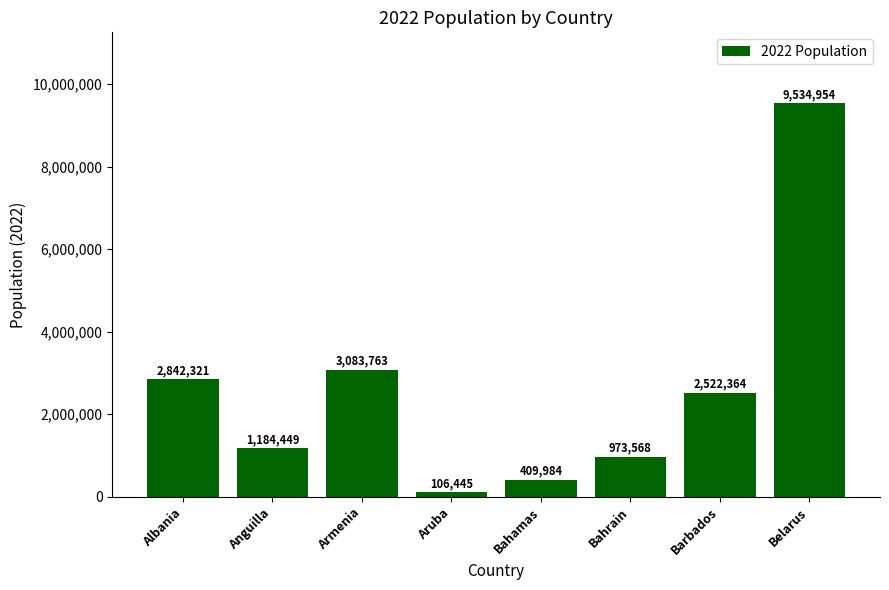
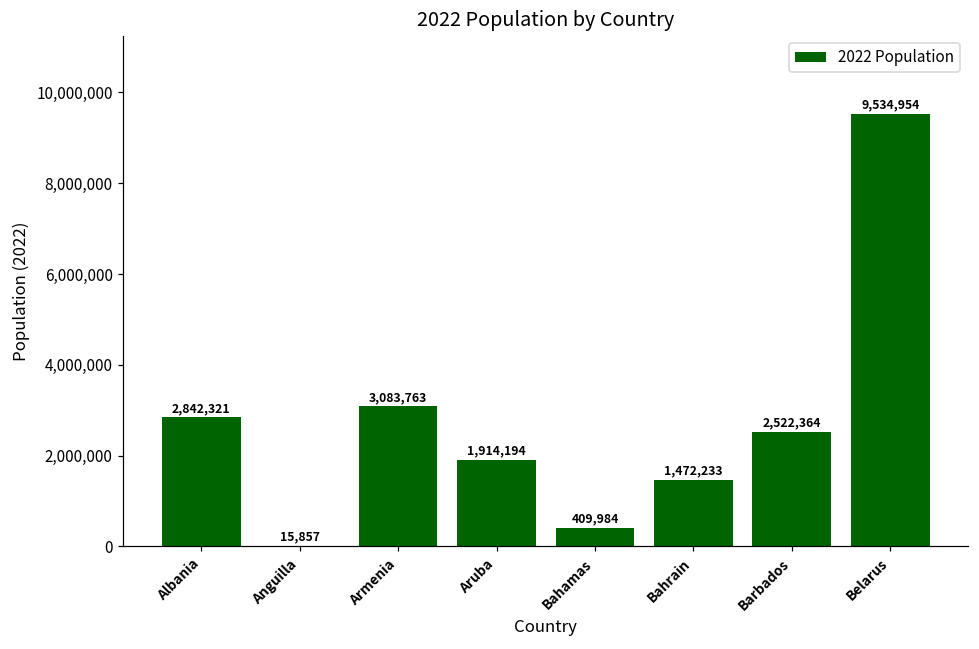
Anguilla: 1,184,449 -> 15,857
Aruba: 106,445 -> 1,914,194
Bahrain: 973,568 -> 1,472,233
